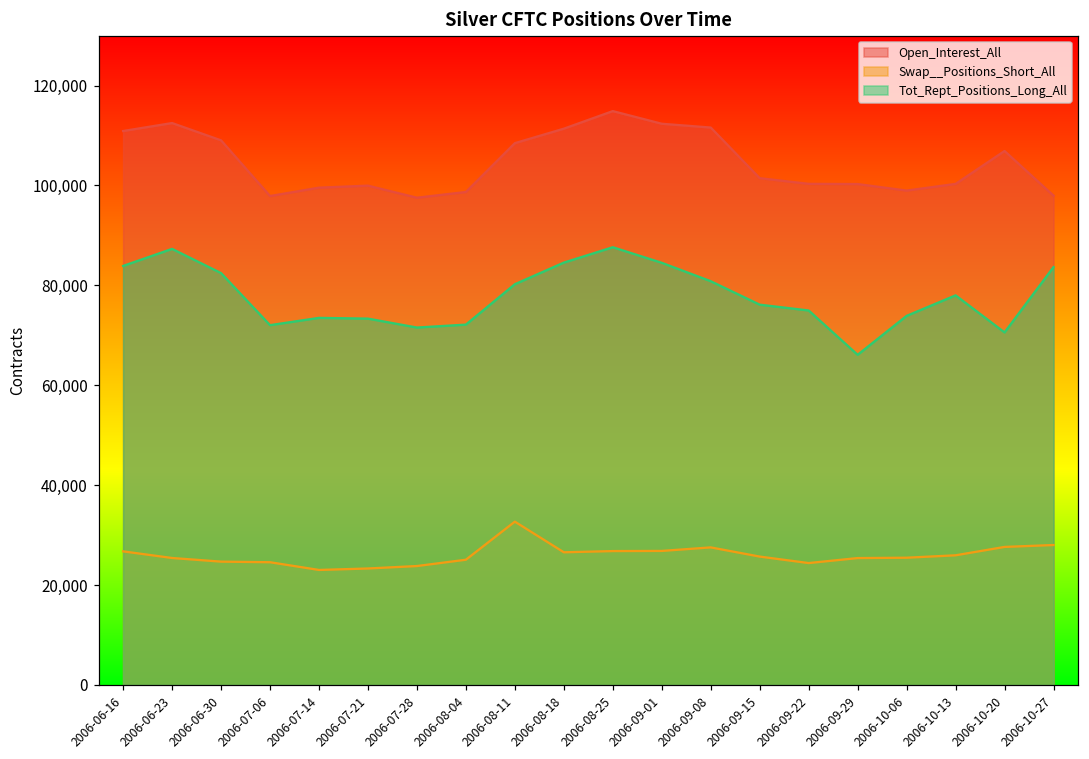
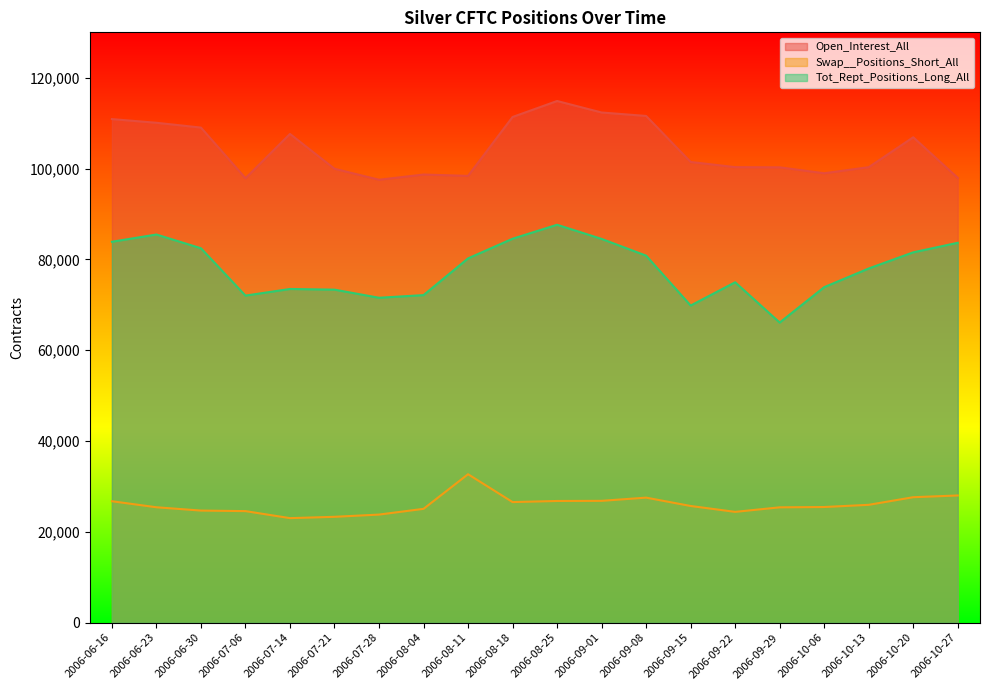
Open_Interest_All, 2006-06-23: 112,000 -> 110,000
Tot_Rept_Positions_Long_All, 2006-06-23: 87,000 -> 85,000
Open_Interest_All, 2006-07-14: 100,000 -> 108,000
Open_Interest_All, 2006-08-11: 108,000 -> 98,000
Tot_Rept_Positions_Long_All, 2006-09-15: 76,000 -> 70,000
Tot_Rept_Positions_Long_All, 2006-10-20: 71,000 -> 82,000
